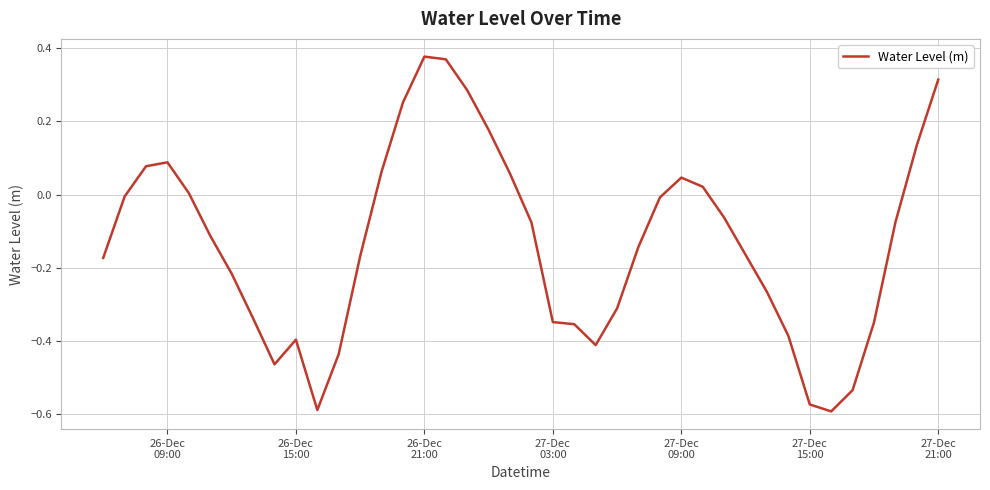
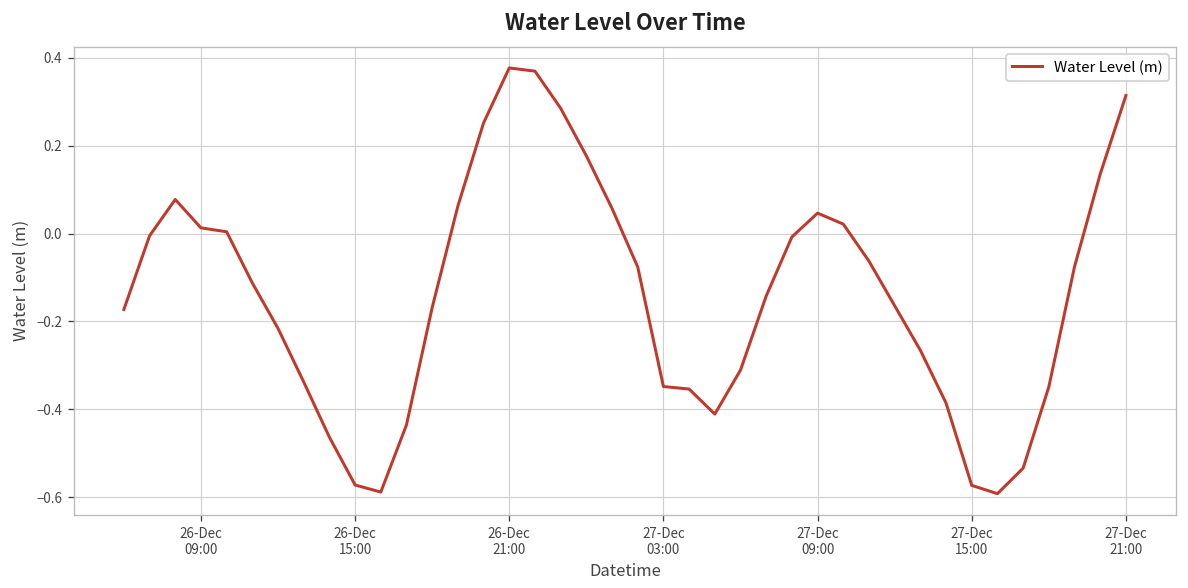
26-Dec 09:00: 0.09 -> 0.01
26-Dec 15:00: -0.40 -> -0.57
